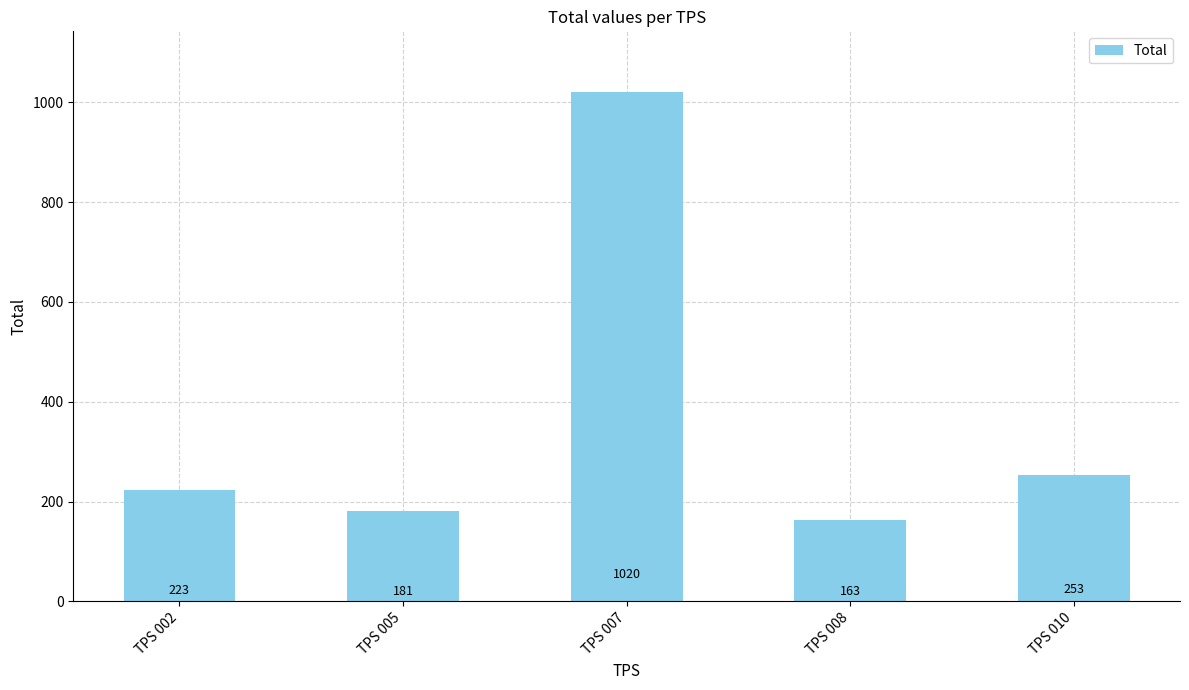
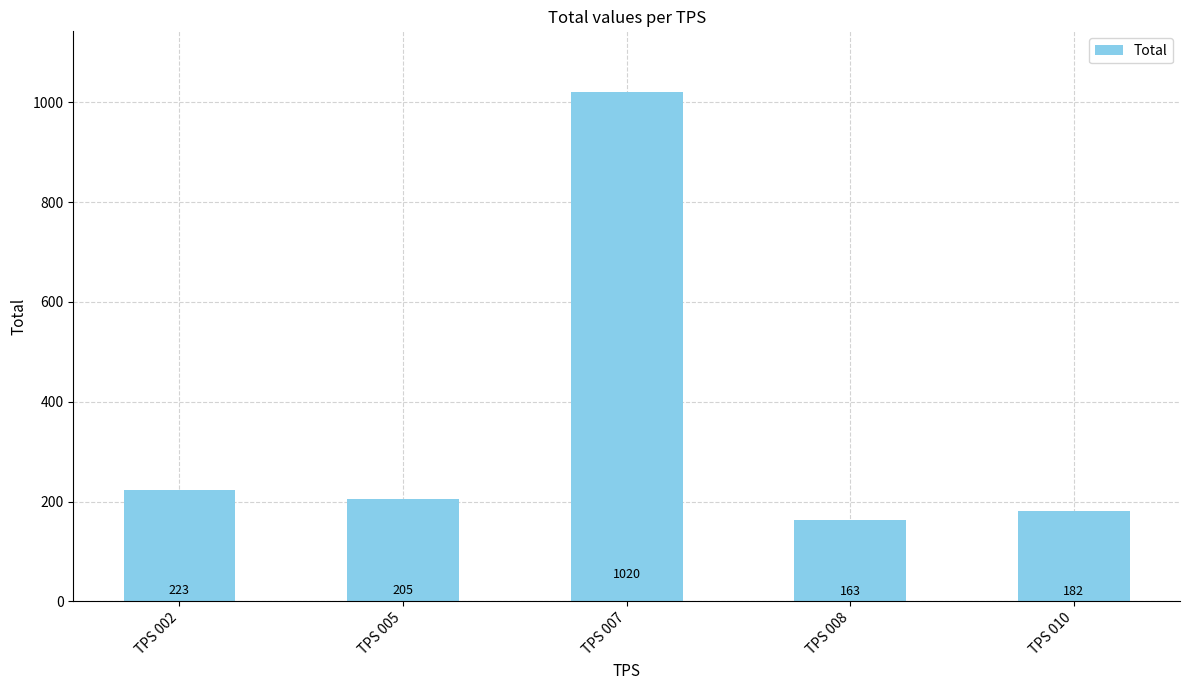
TPS 005: 181 -> 205
TPS 010: 253 -> 182
